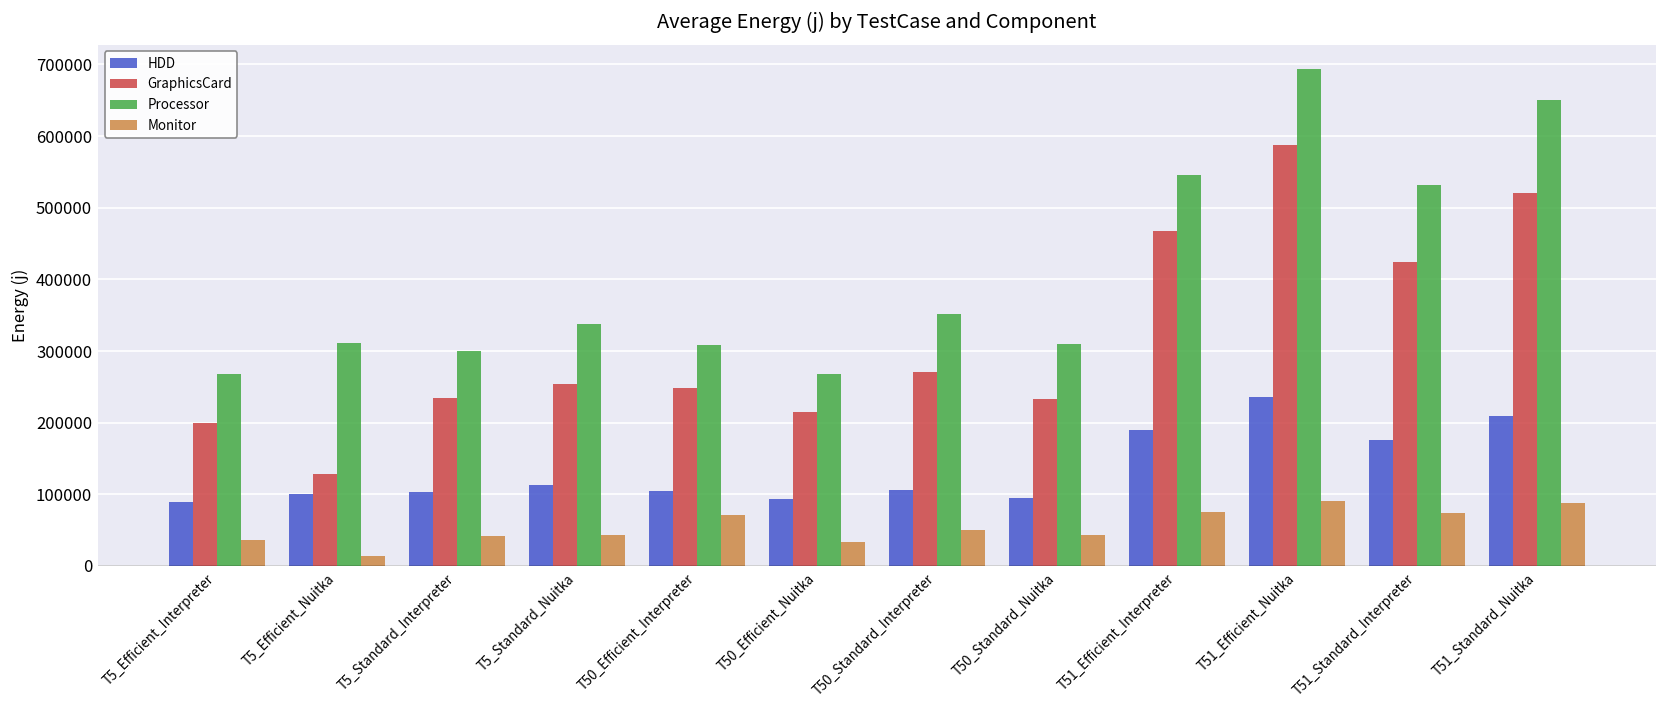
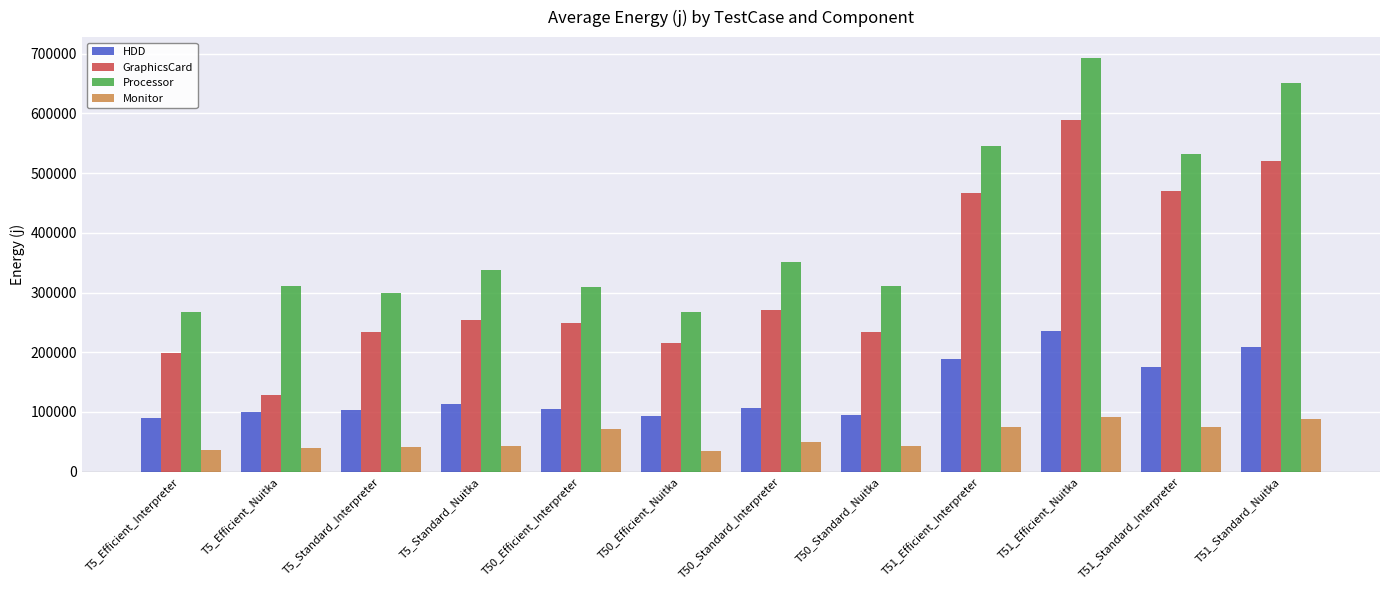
Monitor, T5_Efficient_Nuitka: 10000 -> 40000
GraphicsCard, T51_Standard_Interpreter: 420000 -> 470000
